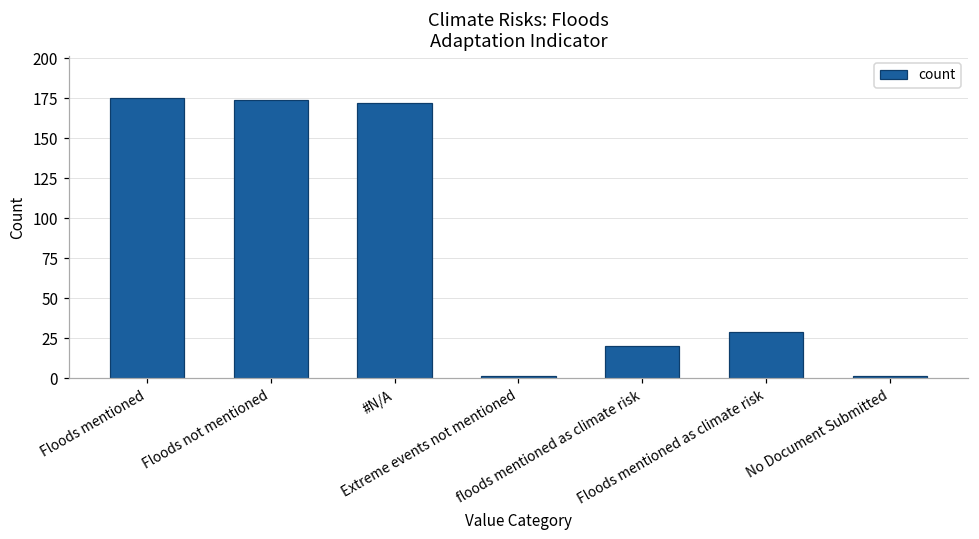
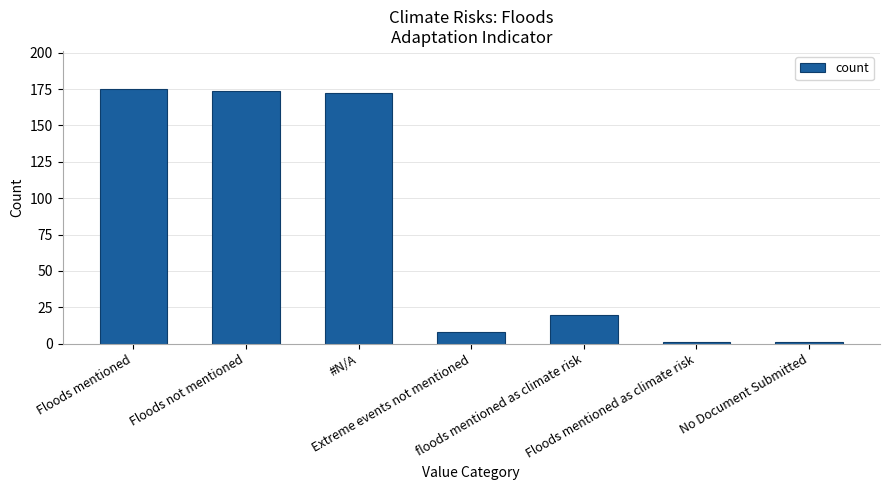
Extreme events not mentioned: 1 -> 8
Floods mentioned as climate risk: 29 -> 1
